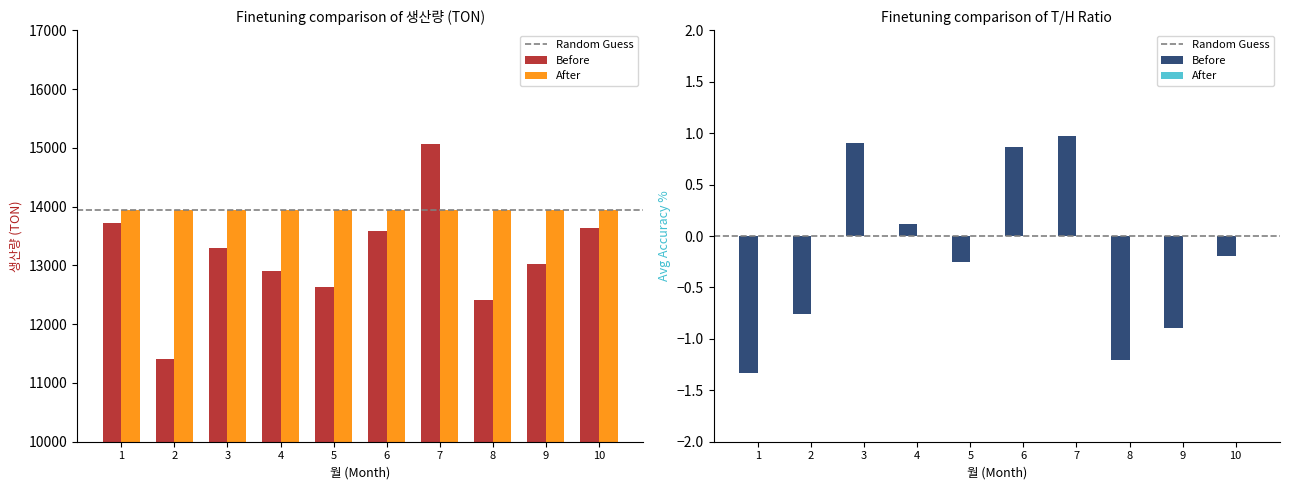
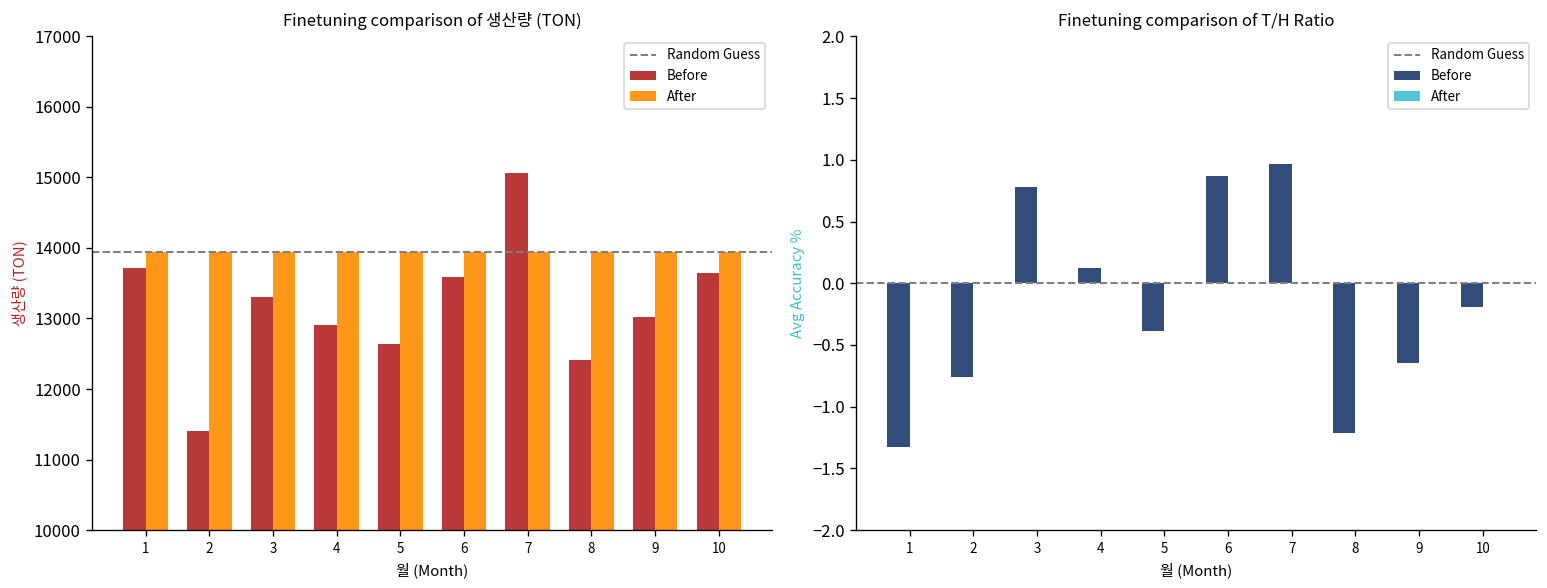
Finetuning comparison of T/H Ratio, Before, 3: 0.90 -> 0.78
Finetuning comparison of T/H Ratio, Before, 5: -0.25 -> -0.39
Finetuning comparison of T/H Ratio, Before, 9: -0.89 -> -0.65
